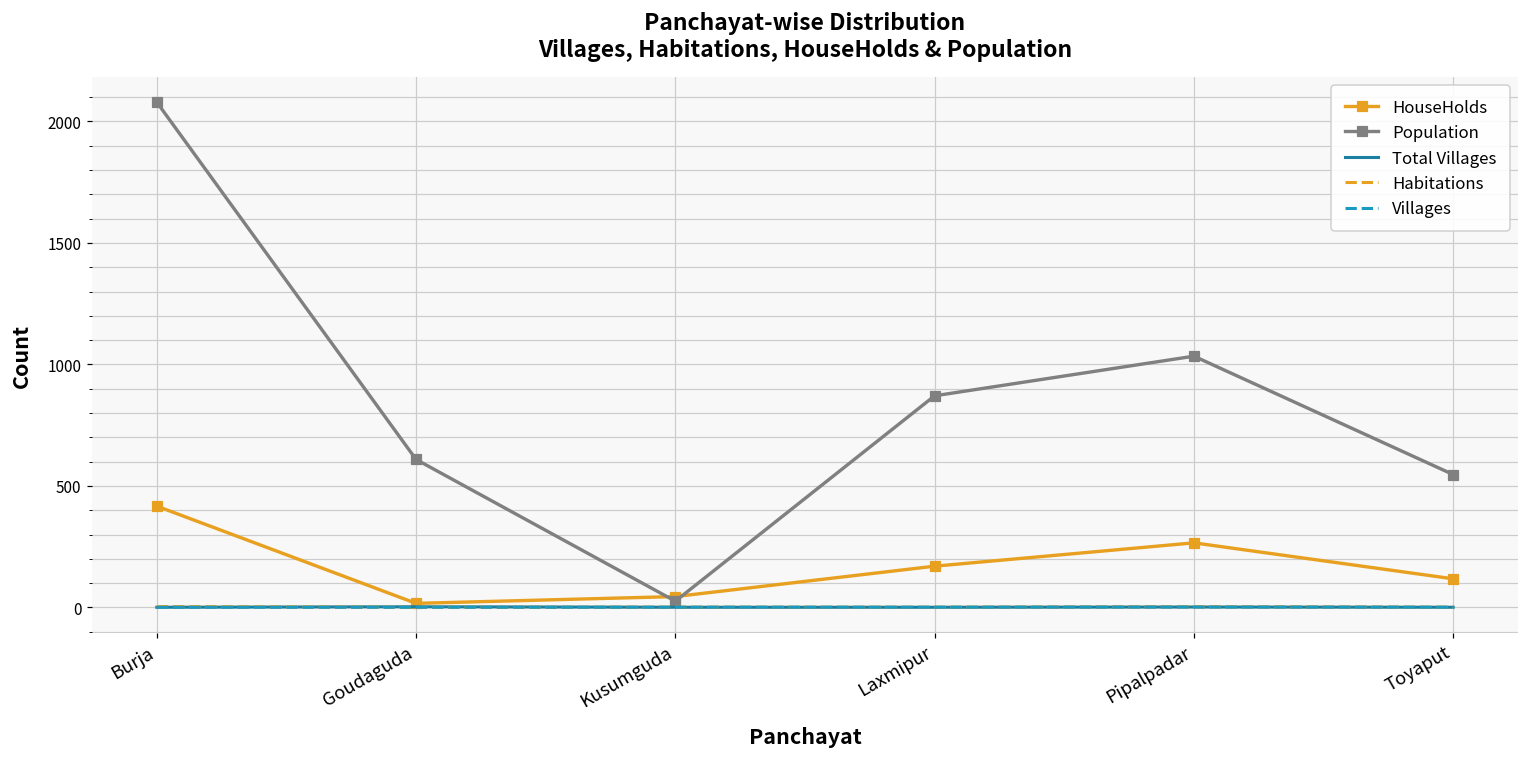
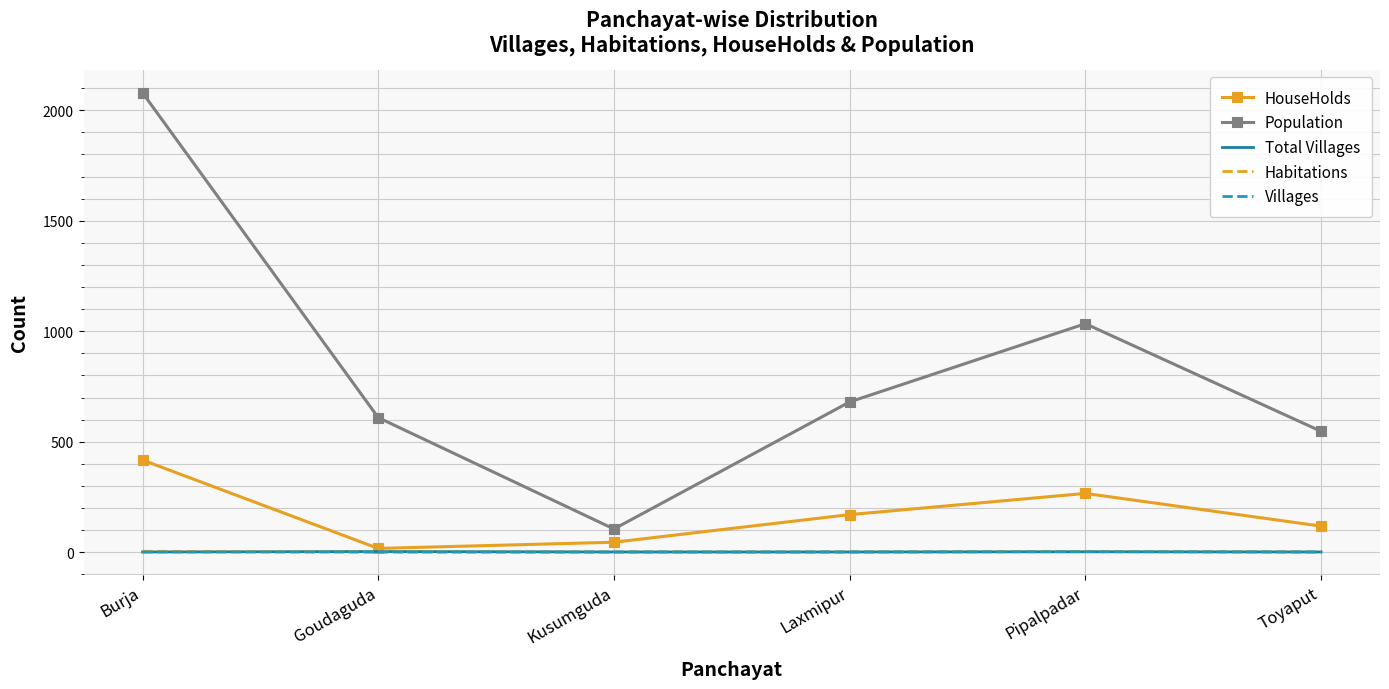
Population, Kusumguda: 30 -> 110
Population, Laxmipur: 870 -> 680
